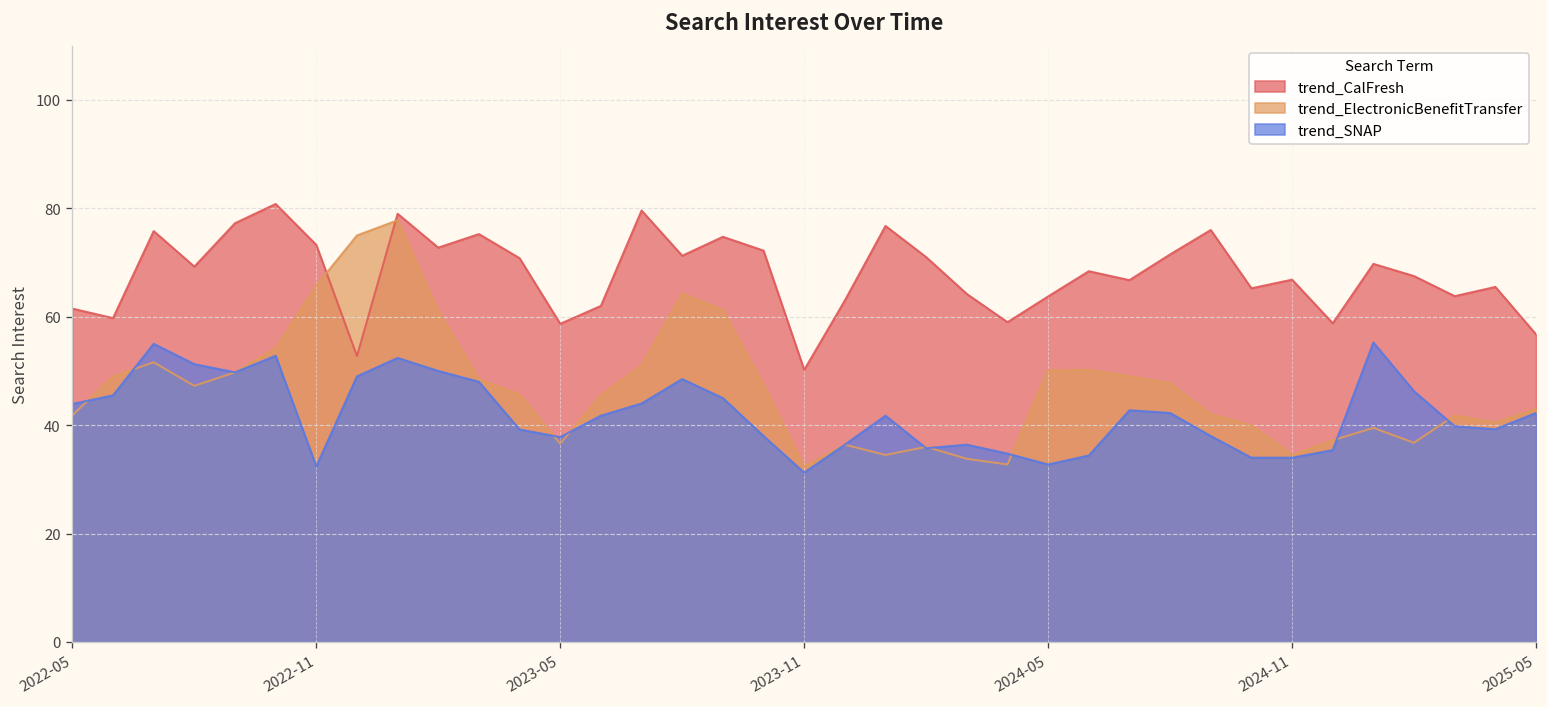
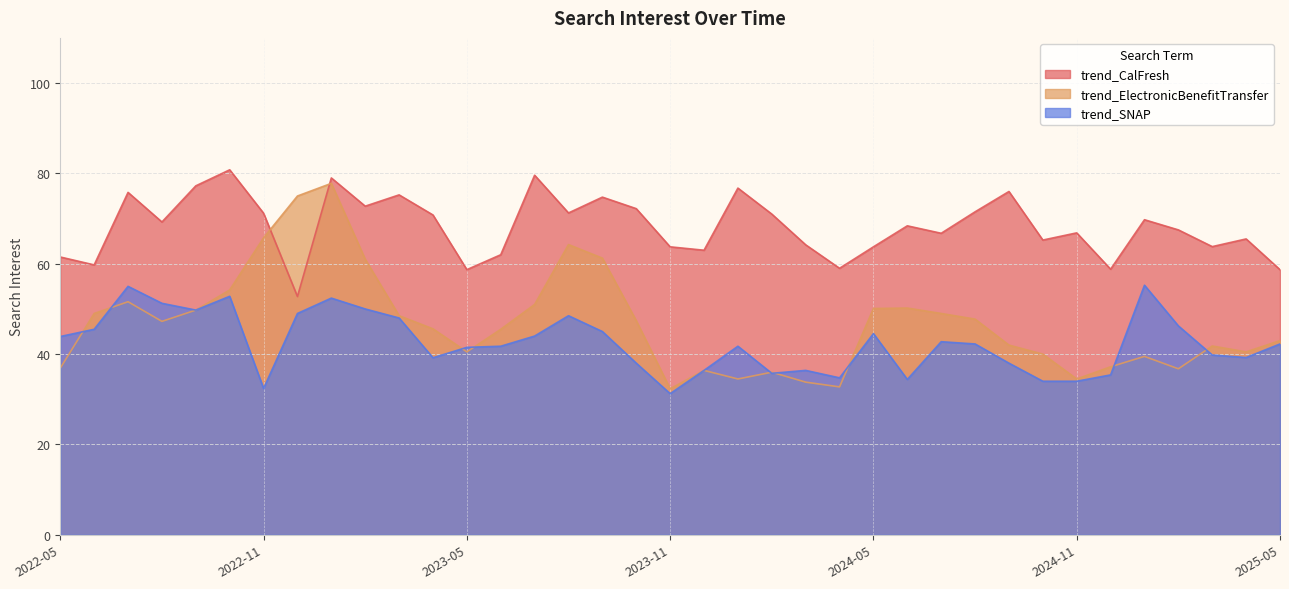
trend_ElectronicBenefitTransfer, 2022-05: 42 -> 37
trend_CalFresh, 2022-11: 73 -> 71
trend_ElectronicBenefitTransfer, 2023-05: 37 -> 41
trend_SNAP, 2023-05: 38 -> 42
trend_CalFresh, 2023-11: 50 -> 64
trend_SNAP, 2024-05: 33 -> 45
trend_CalFresh, 2025-05: 57 -> 59
